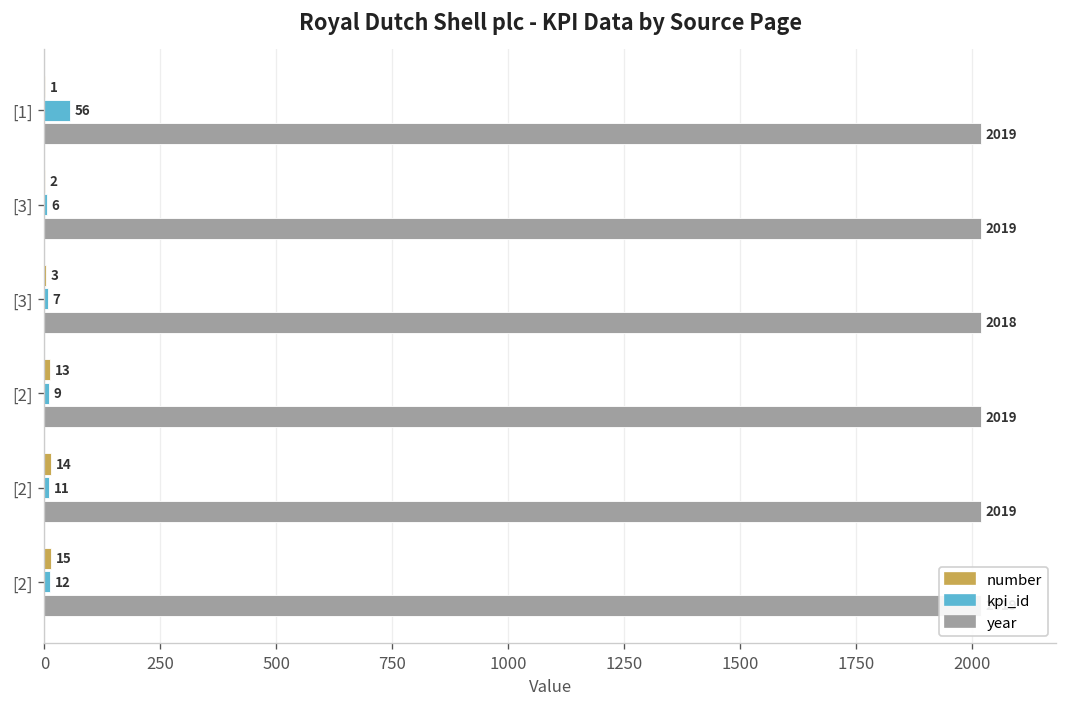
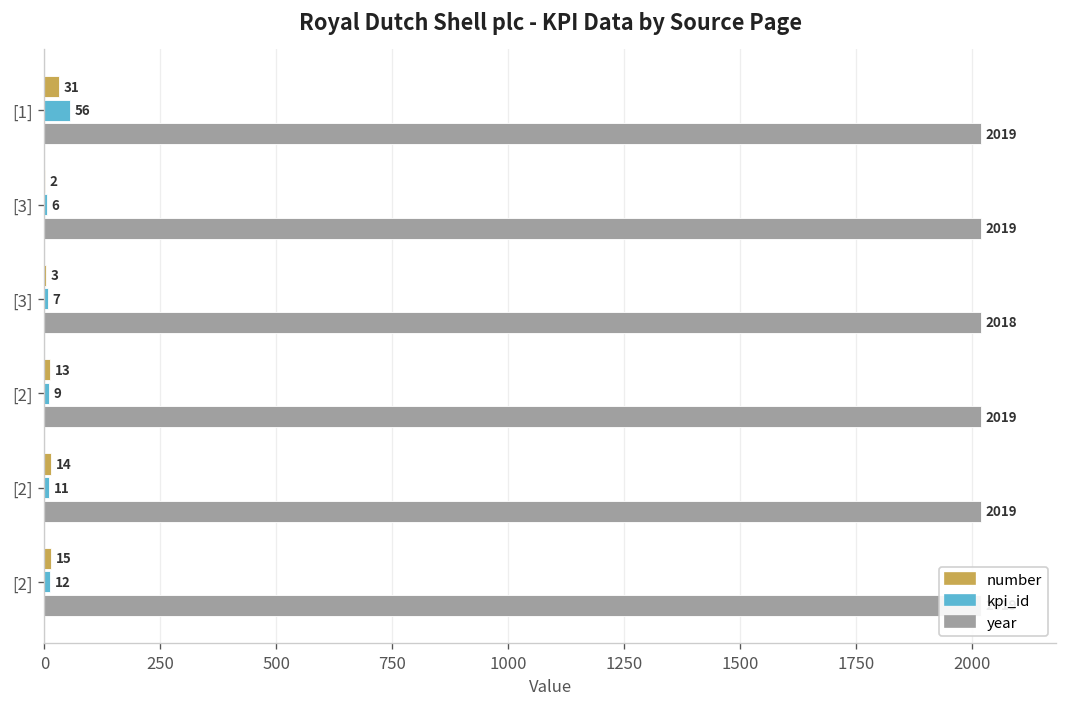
number, [1]: 1 -> 31
